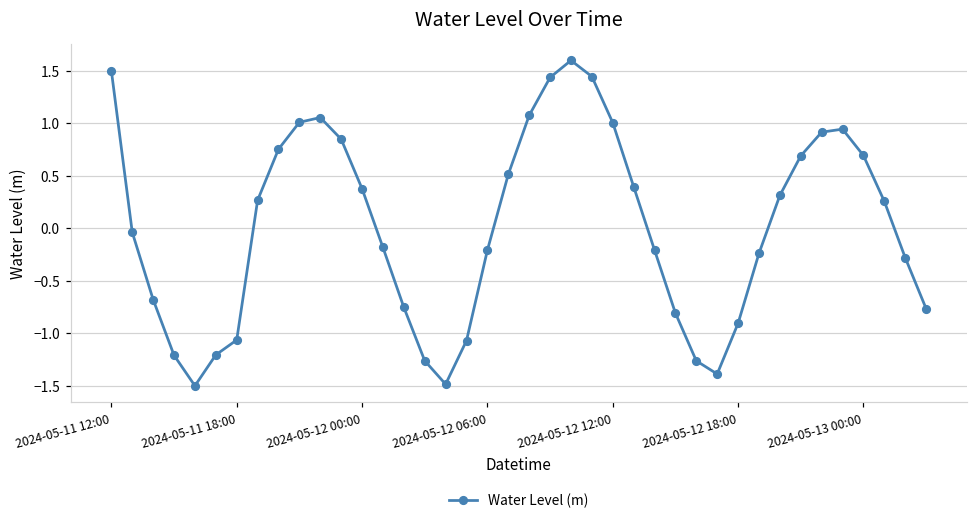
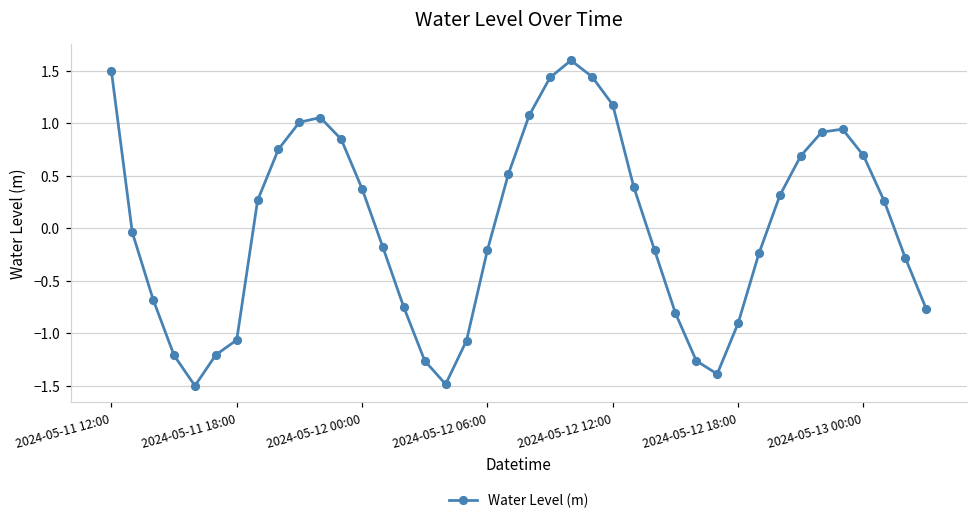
2024-05-12 12:00: 1.0 -> 1.2
